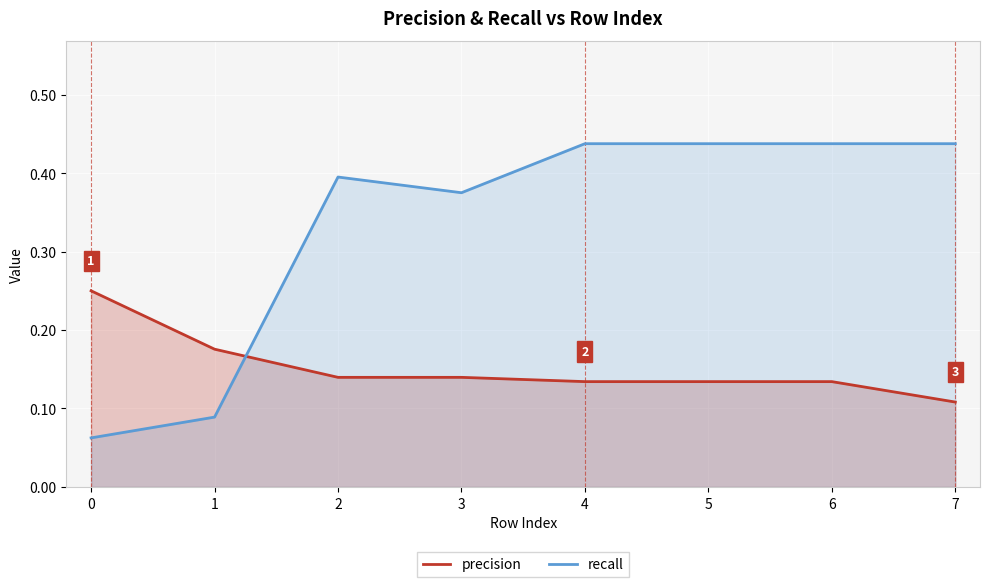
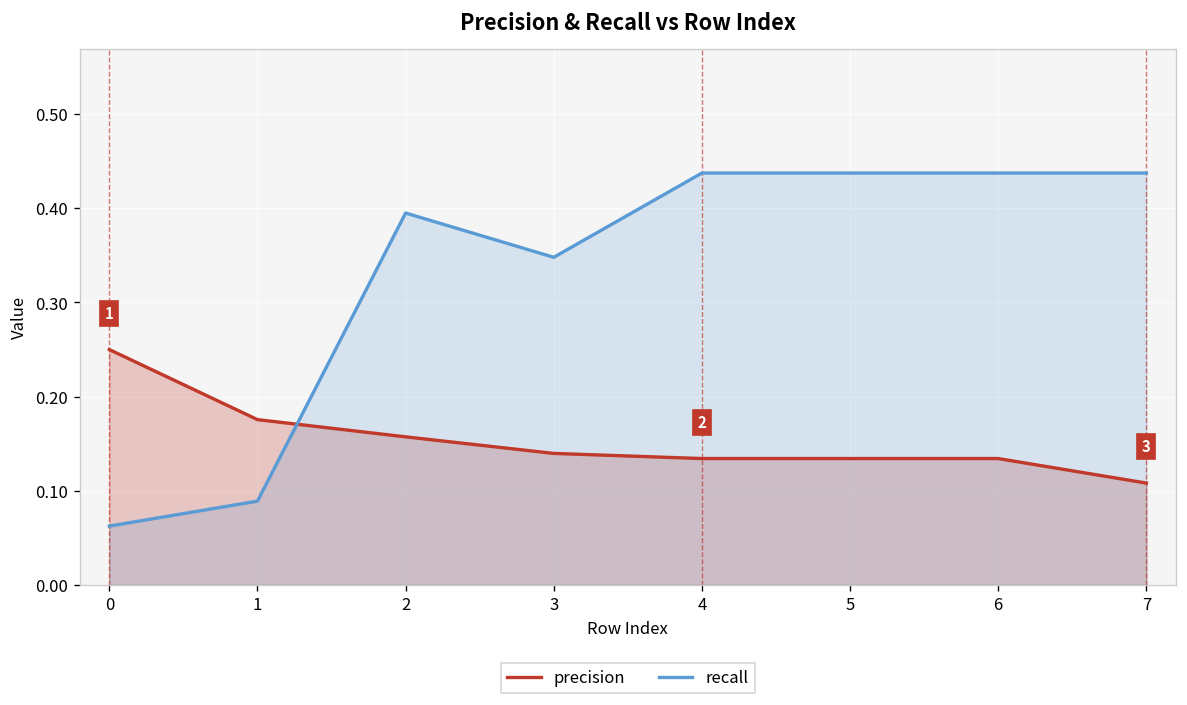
precision, 2: 0.14 -> 0.16
recall, 3: 0.38 -> 0.35
